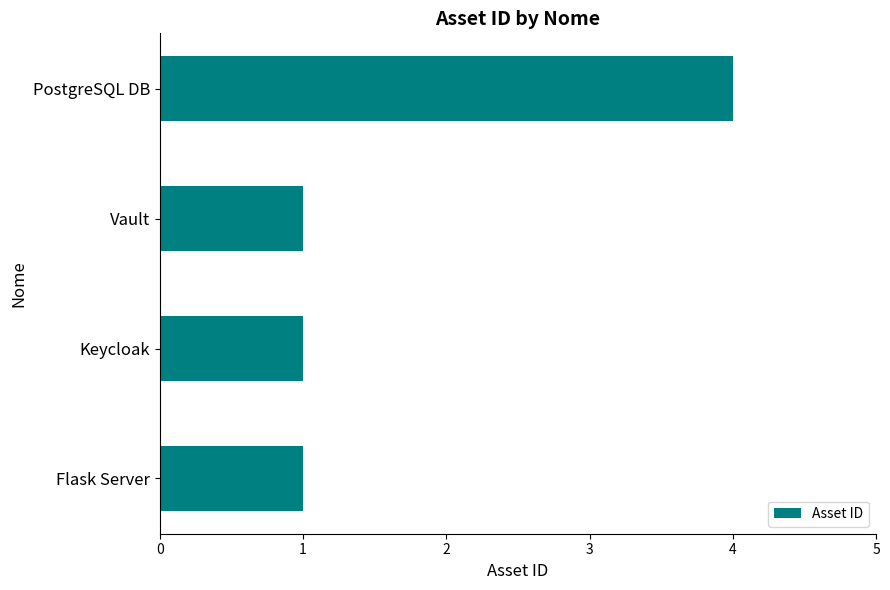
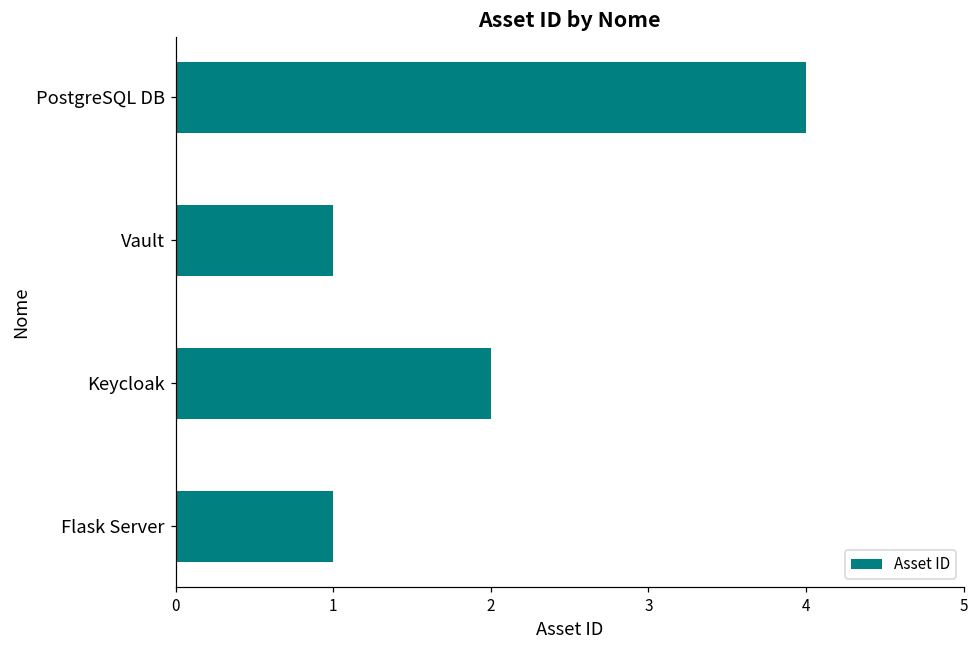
Keycloak: 1 -> 2
